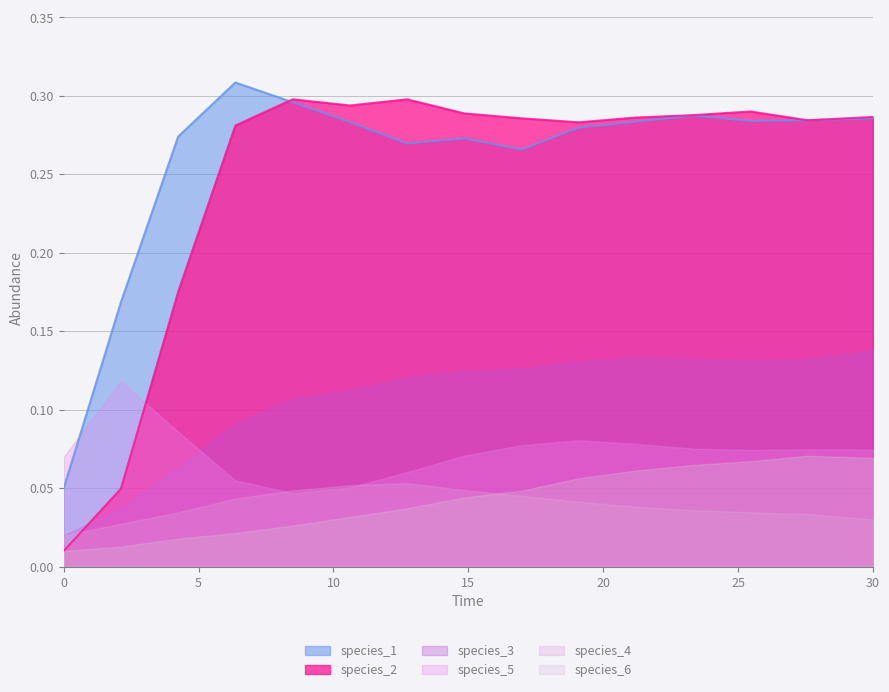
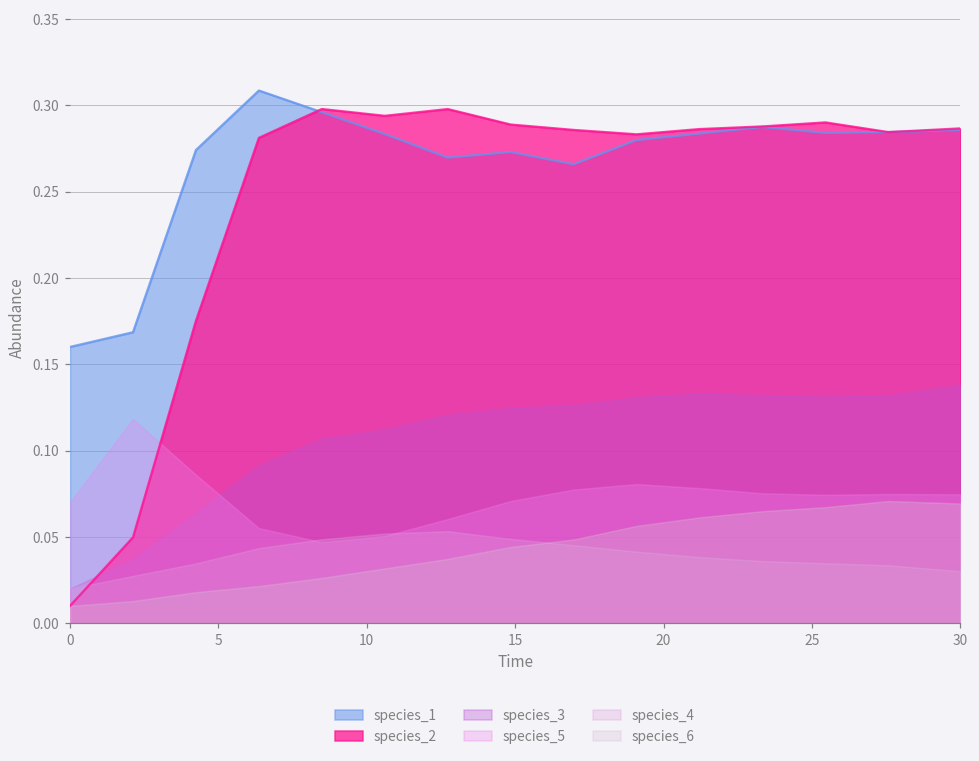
species_1, 0: 0.05 -> 0.16
